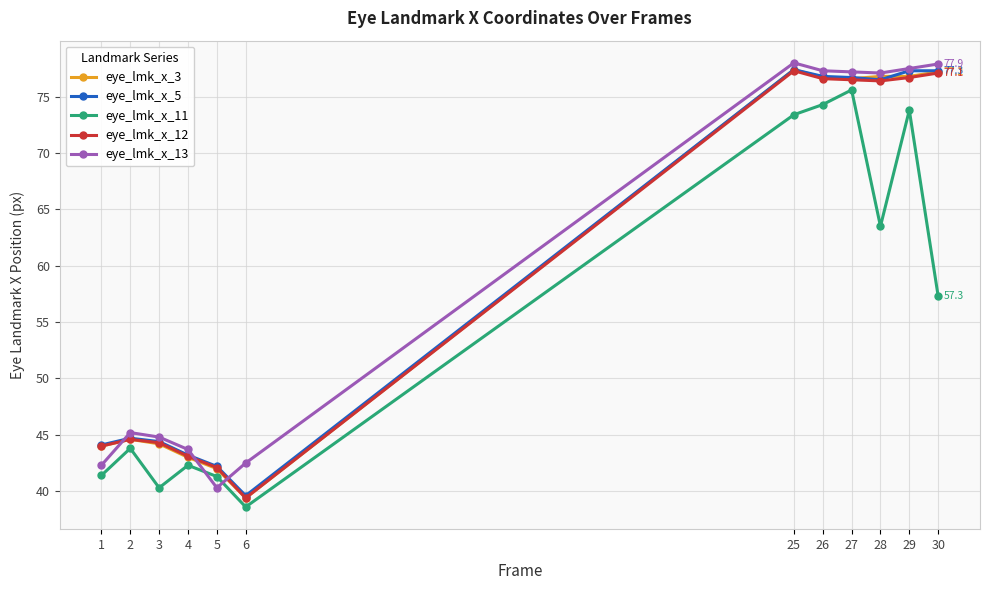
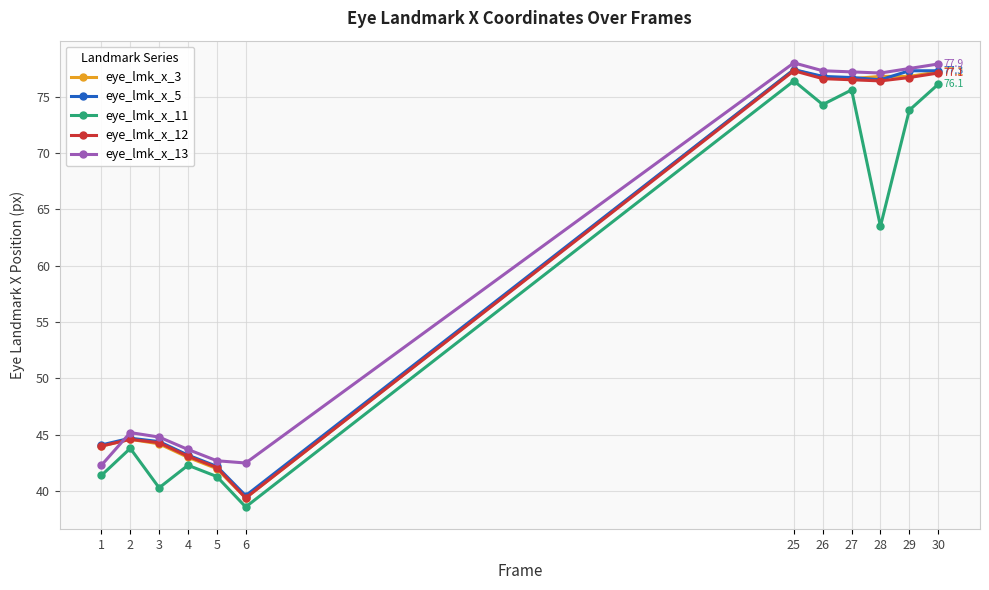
eye_lmk_x_13, 5: 40.3 -> 42.7
eye_lmk_x_11, 25: 73.4 -> 76.4
eye_lmk_x_11, 30: 57.3 -> 76.1
